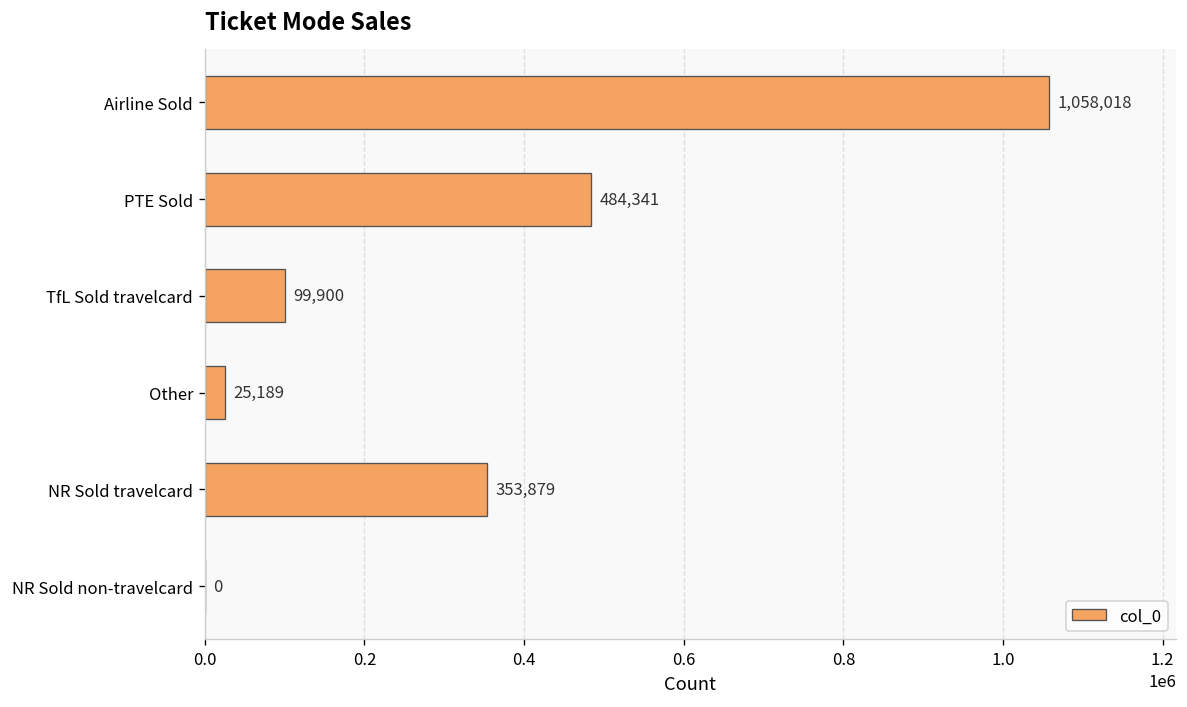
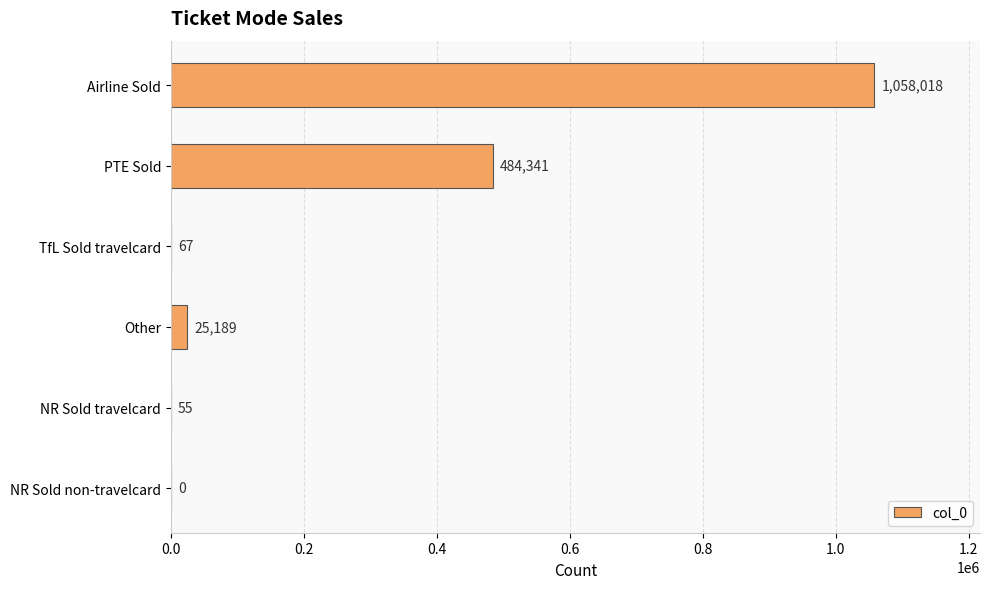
TfL Sold travelcard: 99,900 -> 67
NR Sold travelcard: 353,879 -> 55
